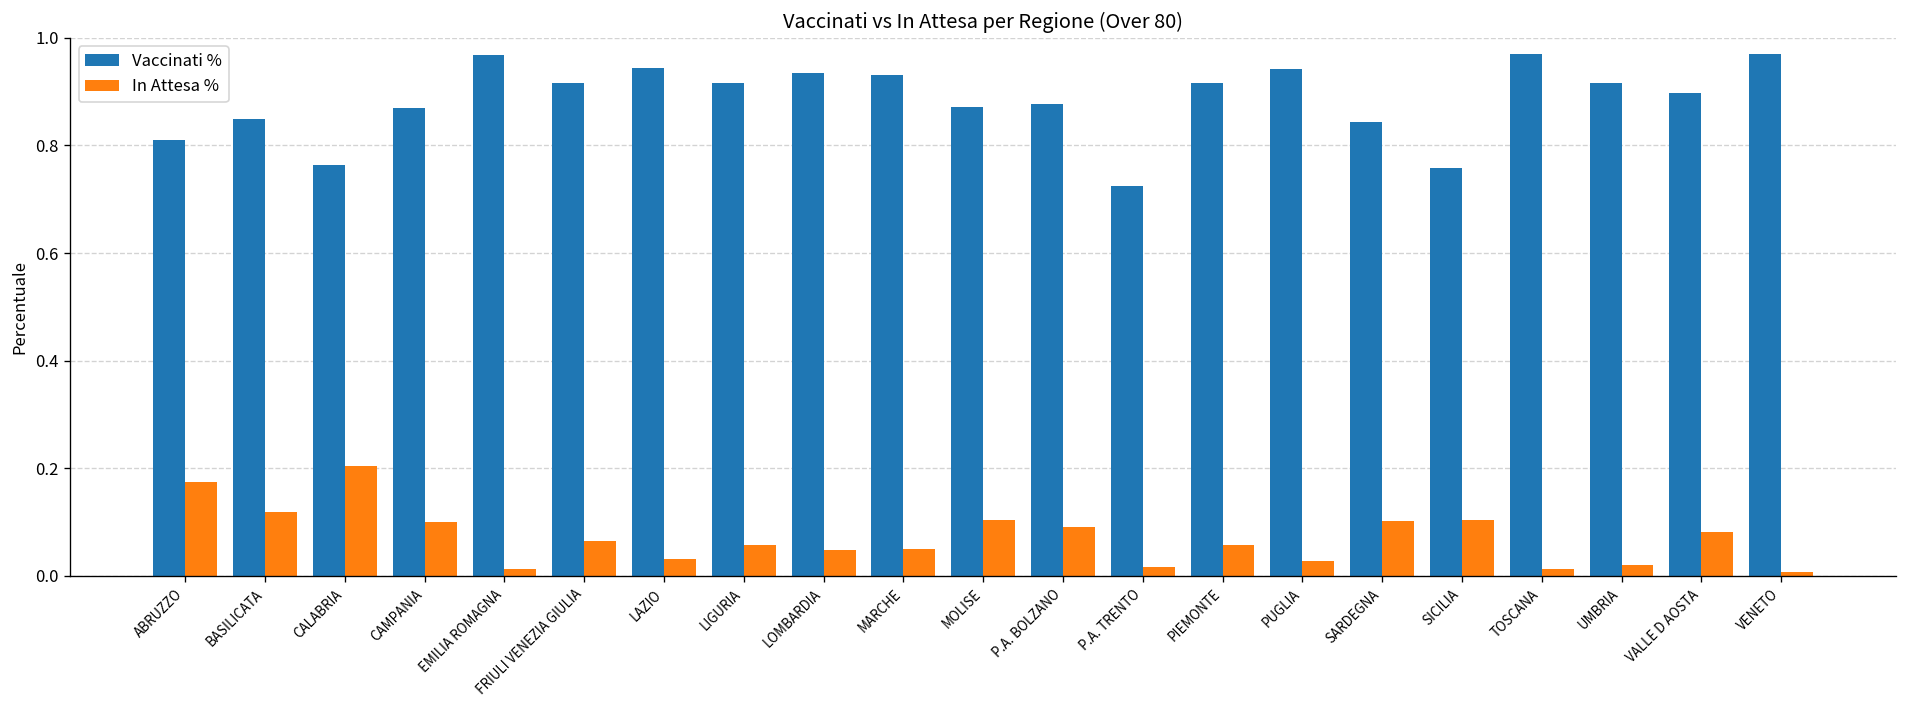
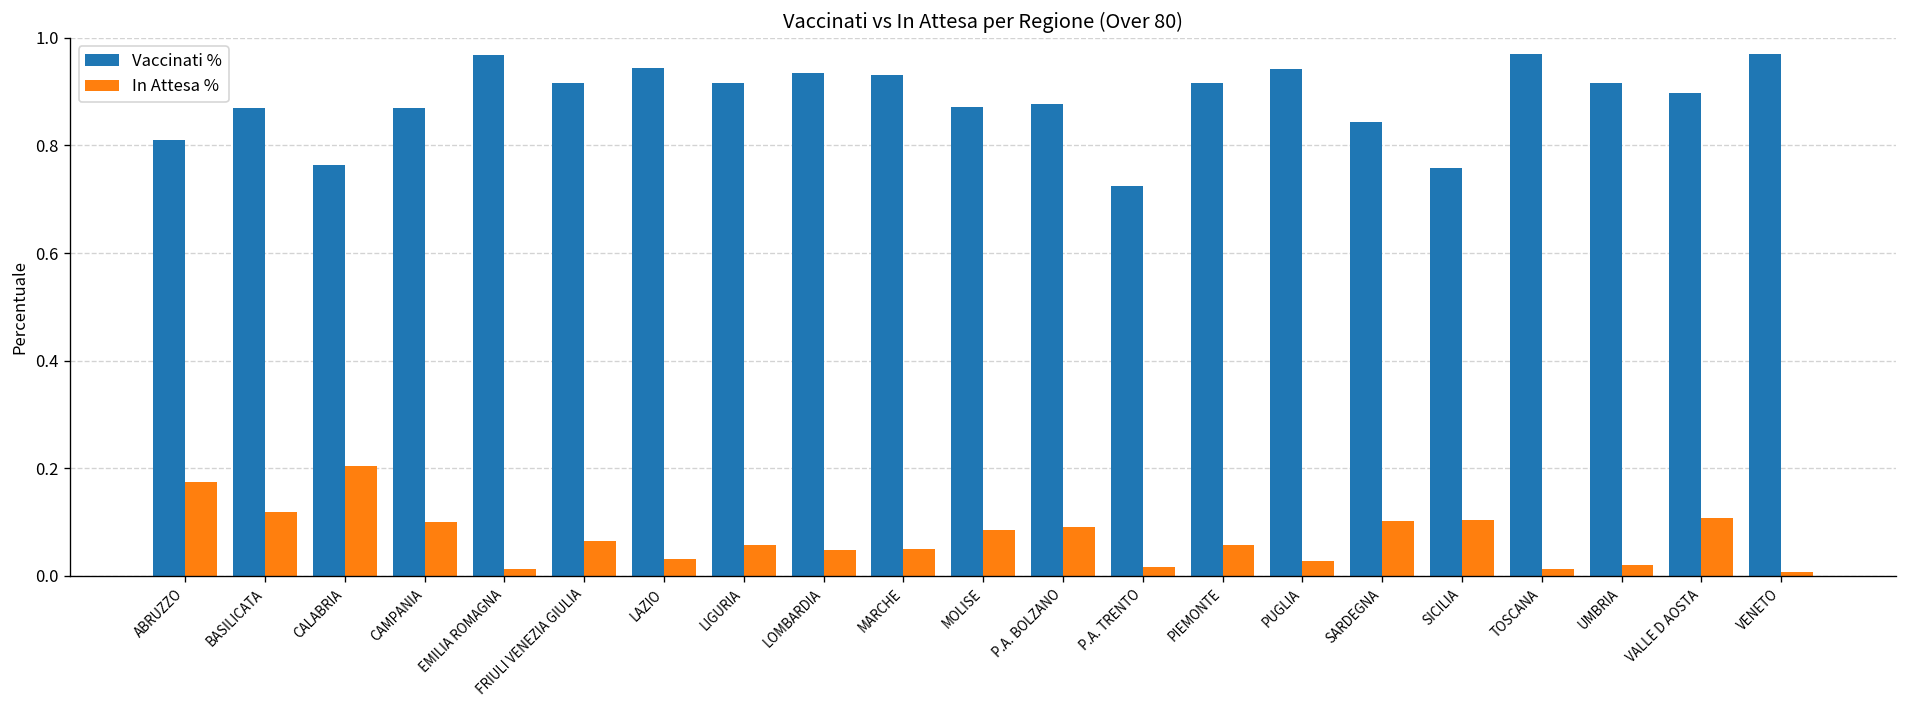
Vaccinati %, BASILICATA: 0.85 -> 0.87
In Attesa %, MOLISE: 0.10 -> 0.08
In Attesa %, VALLE D AOSTA: 0.08 -> 0.11
